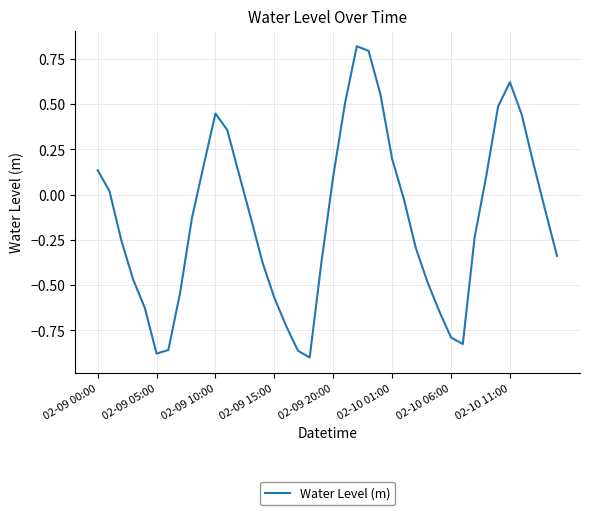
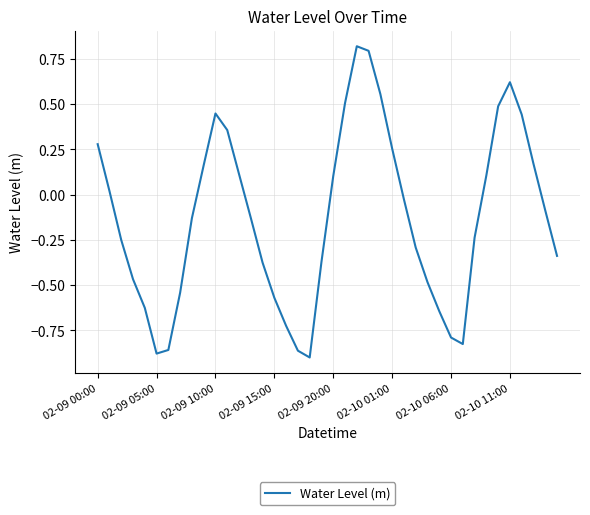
02-09 00:00: 0.13 -> 0.28
02-10 01:00: 0.20 -> 0.26
